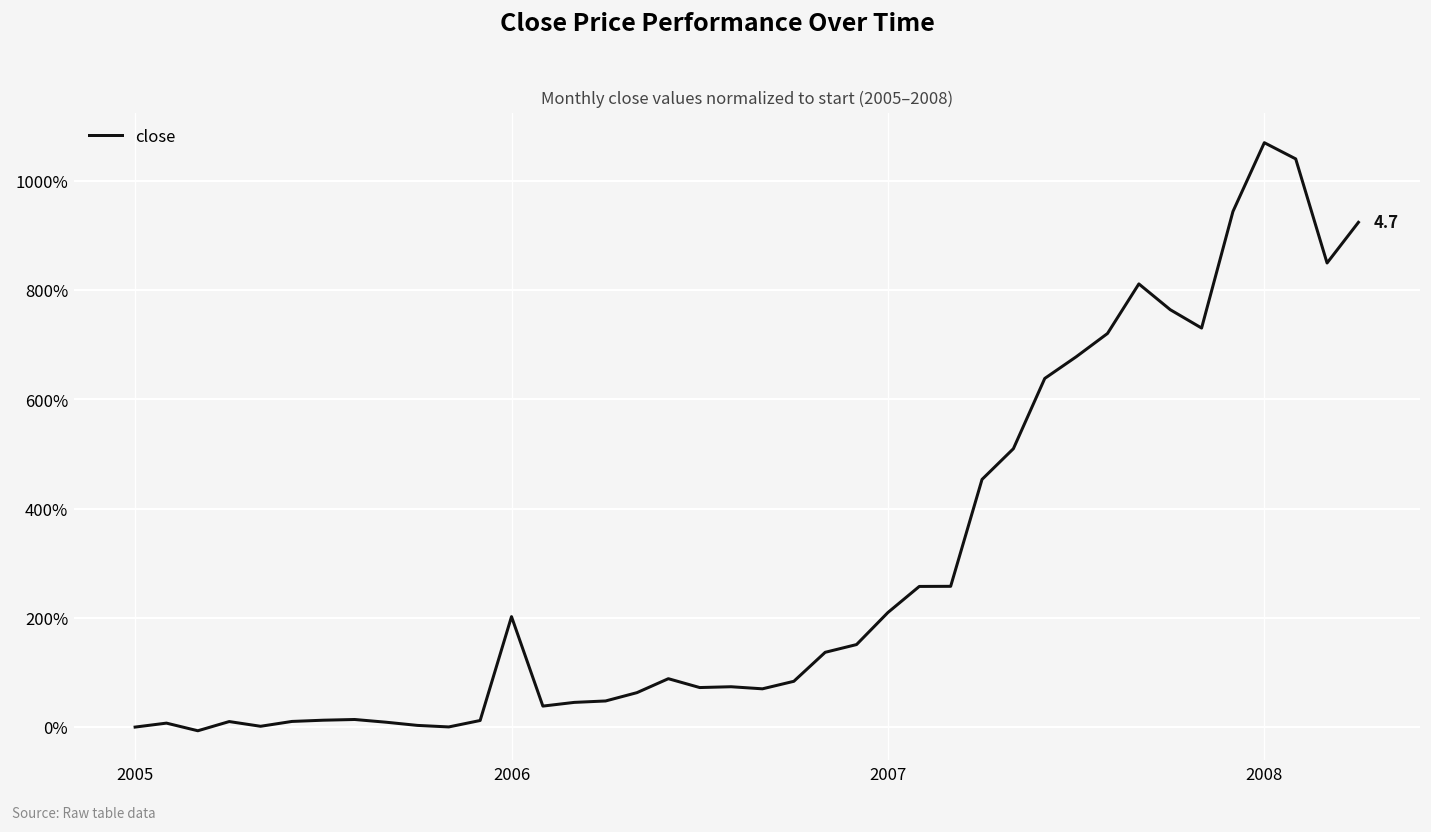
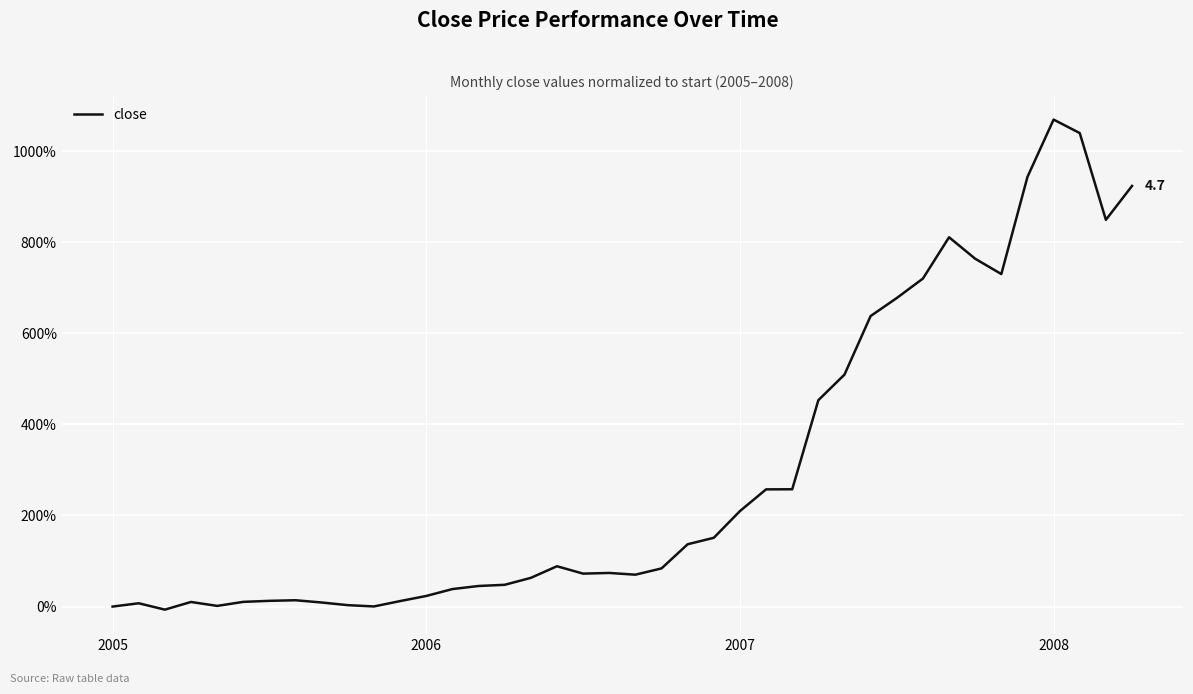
2006: 200% -> 20%
